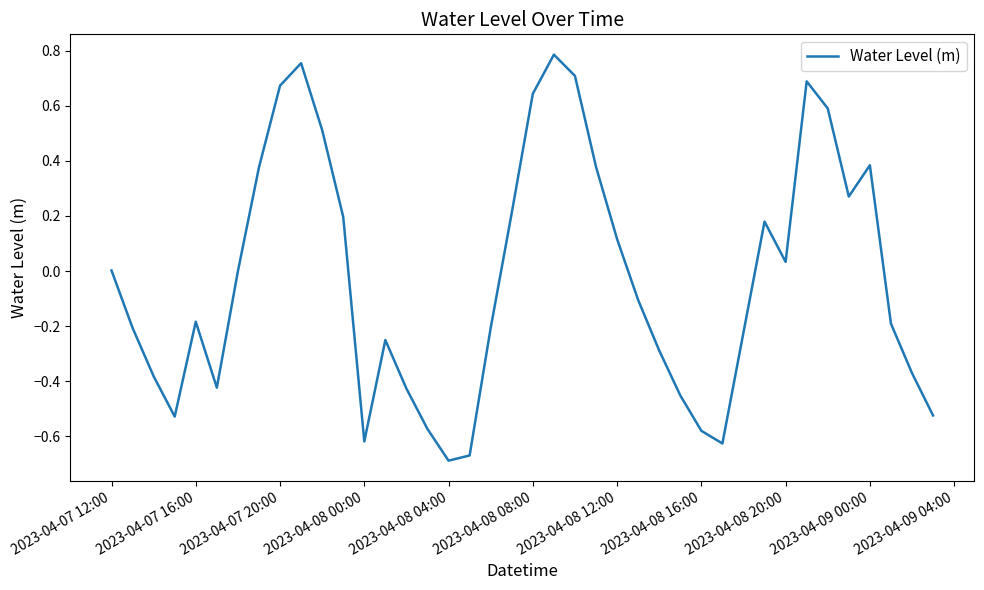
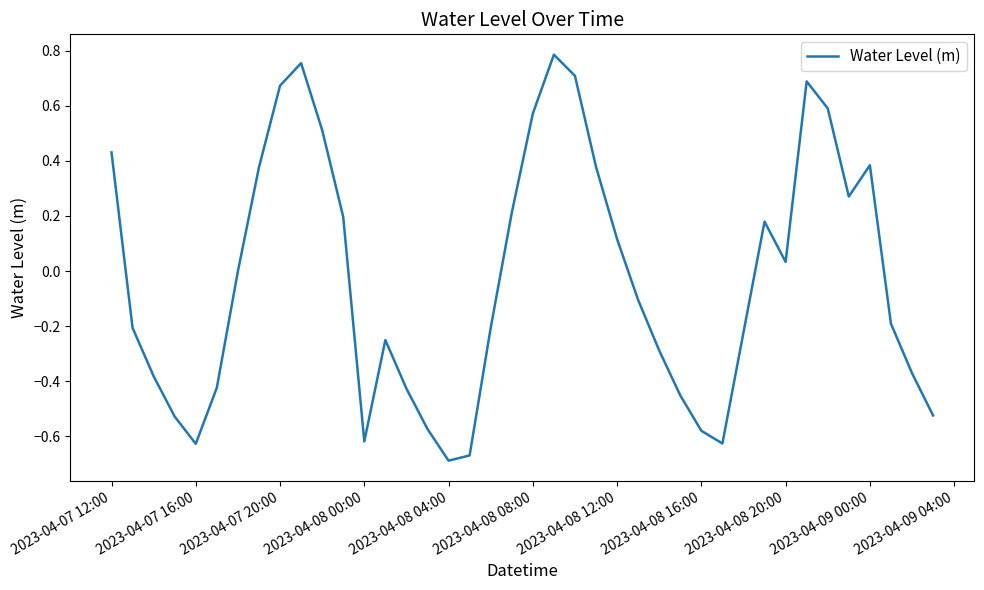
2023-04-07 12:00: 0.00 -> 0.43
2023-04-07 16:00: -0.18 -> -0.63
2023-04-08 08:00: 0.64 -> 0.57
